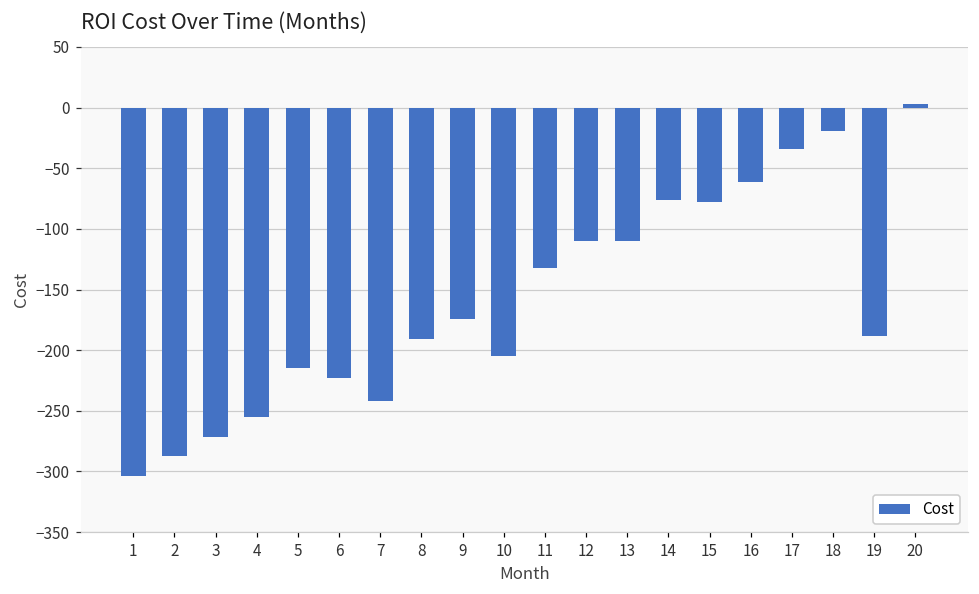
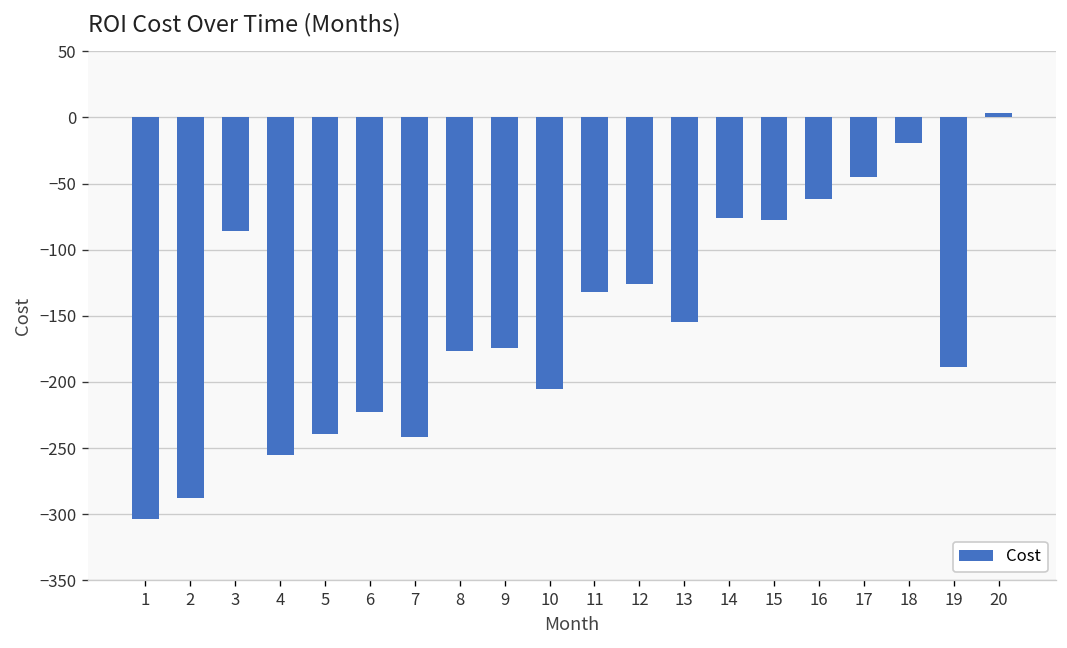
3: -271 -> -86
5: -215 -> -239
8: -191 -> -177
12: -110 -> -126
13: -110 -> -154
17: -34 -> -45
